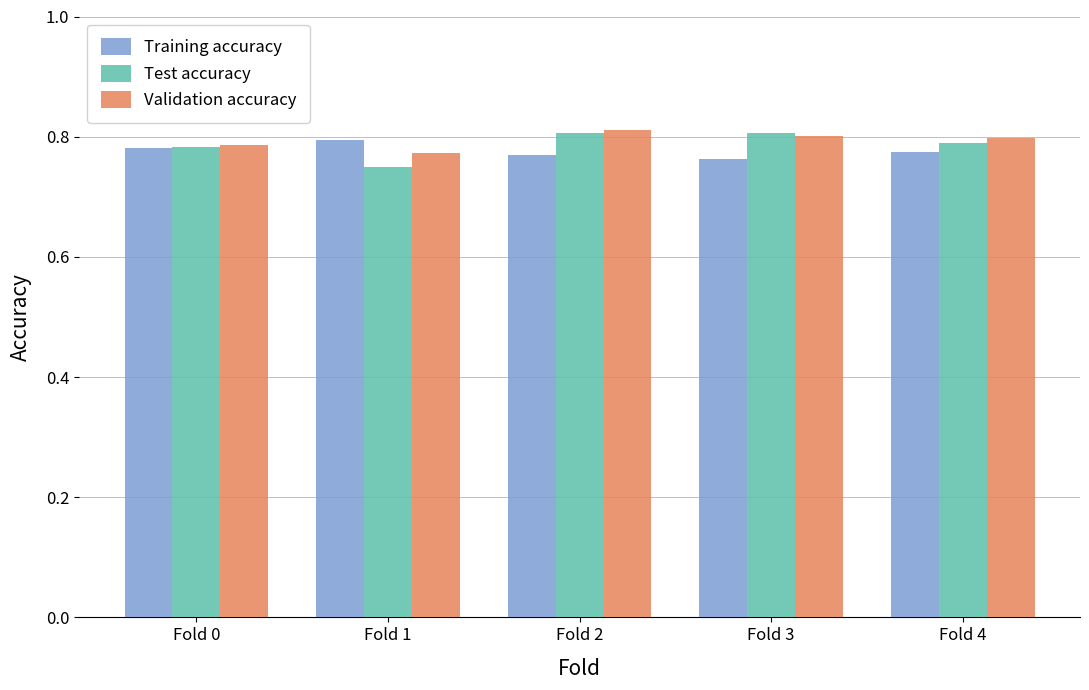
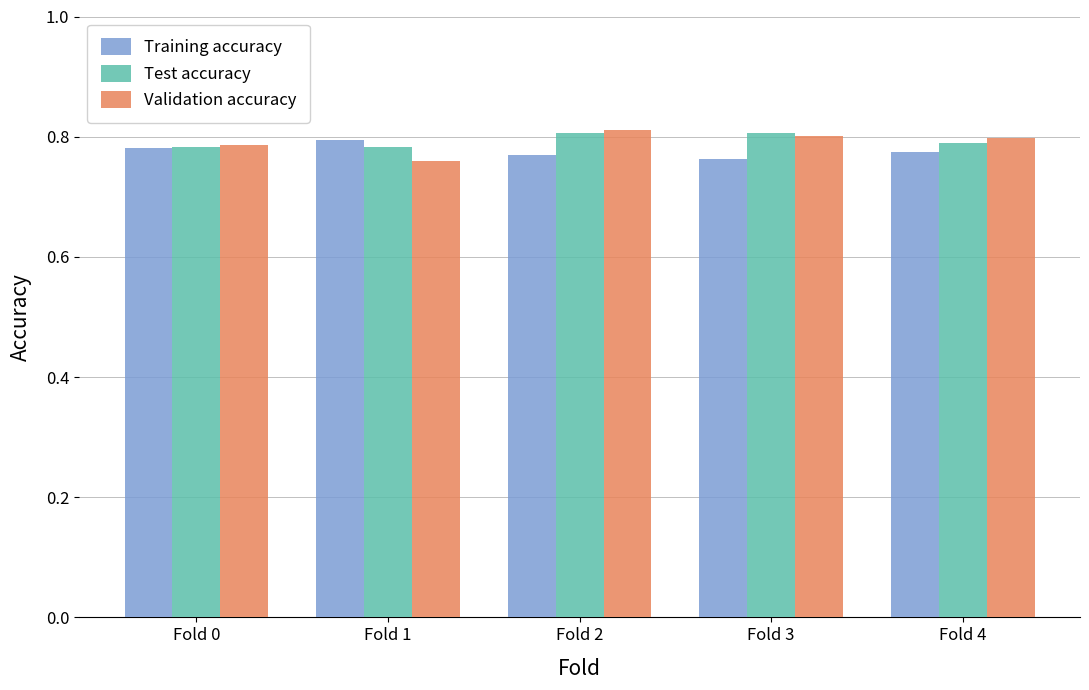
Test accuracy, Fold 1: 0.75 -> 0.78
Validation accuracy, Fold 1: 0.77 -> 0.76
